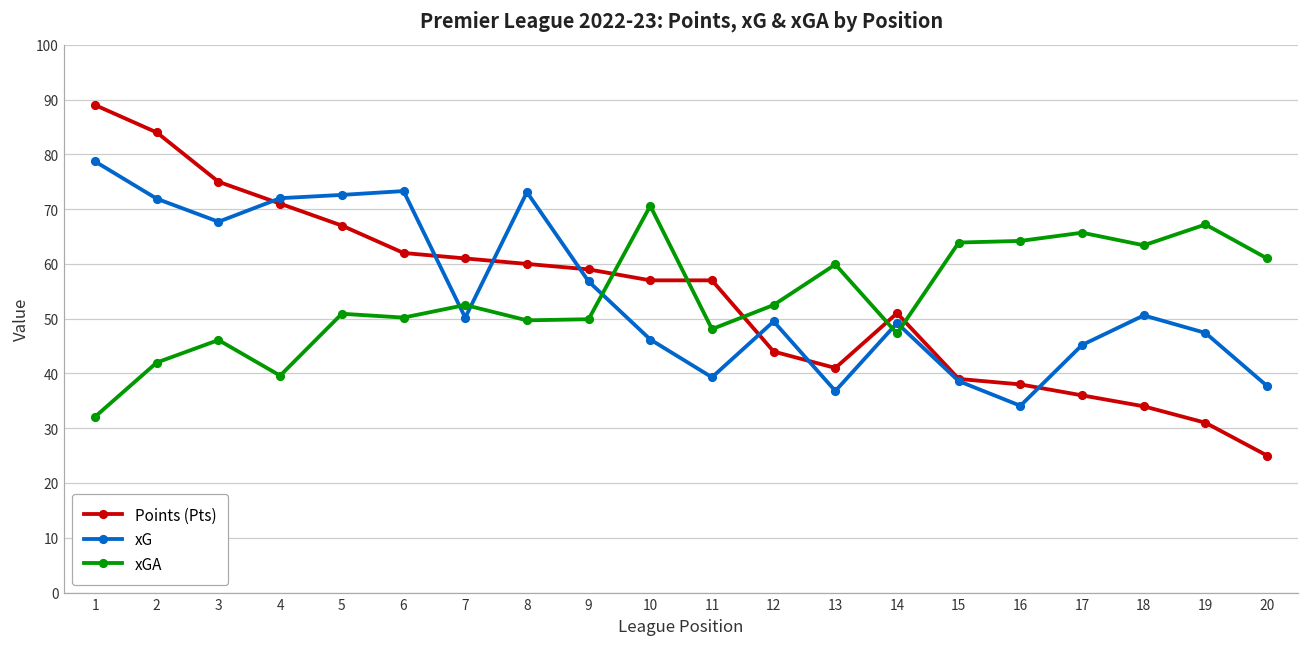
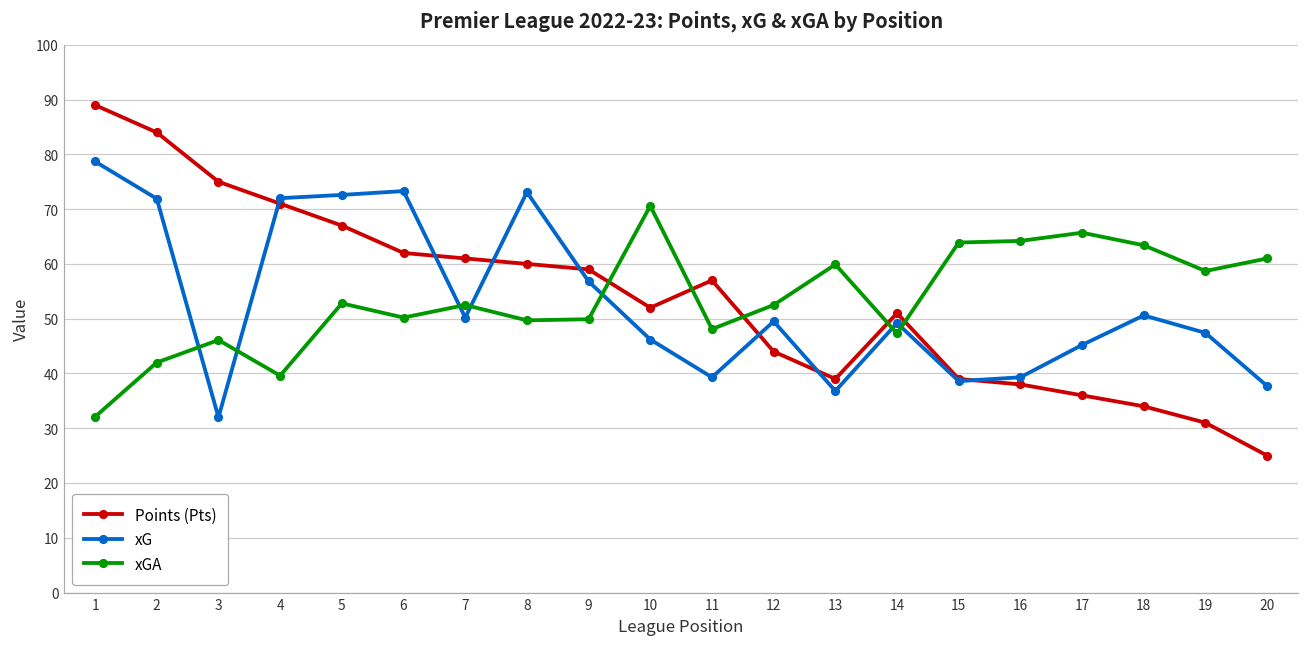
xG, 3: 68 -> 32
xGA, 5: 51 -> 53
Points (Pts), 10: 57 -> 52
Points (Pts), 13: 41 -> 39
xG, 16: 34 -> 39
xGA, 19: 67 -> 59
